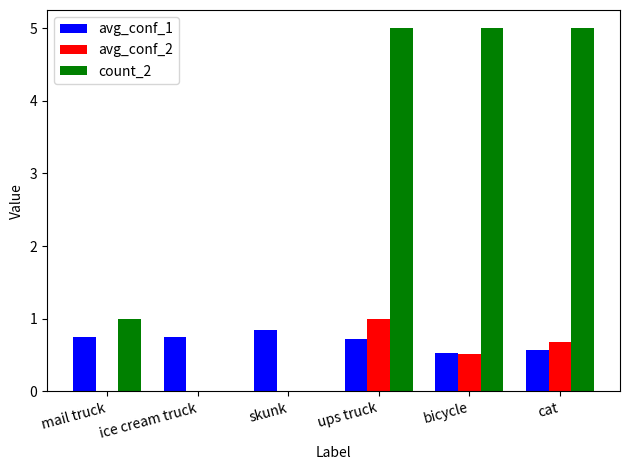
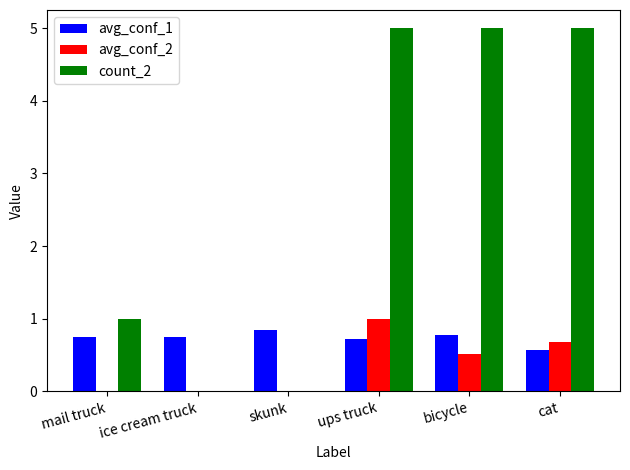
avg_conf_1, bicycle: 0.5 -> 0.8
